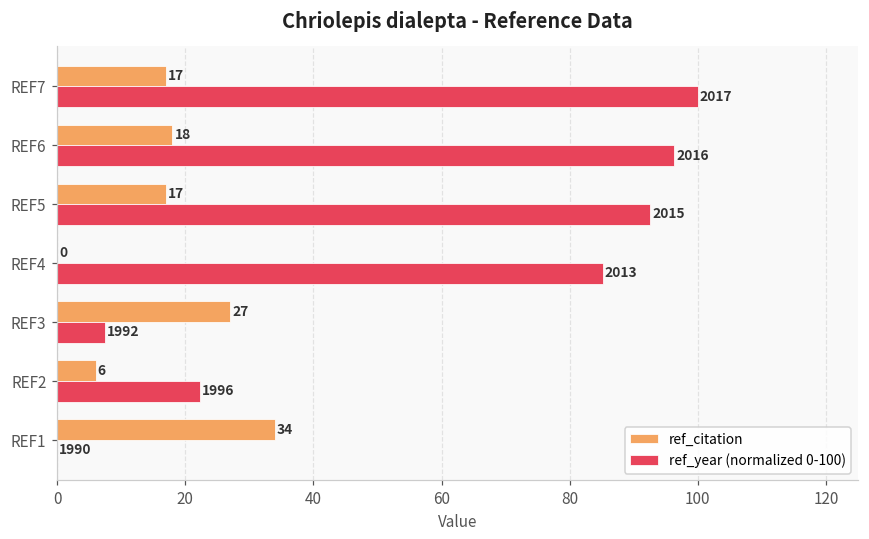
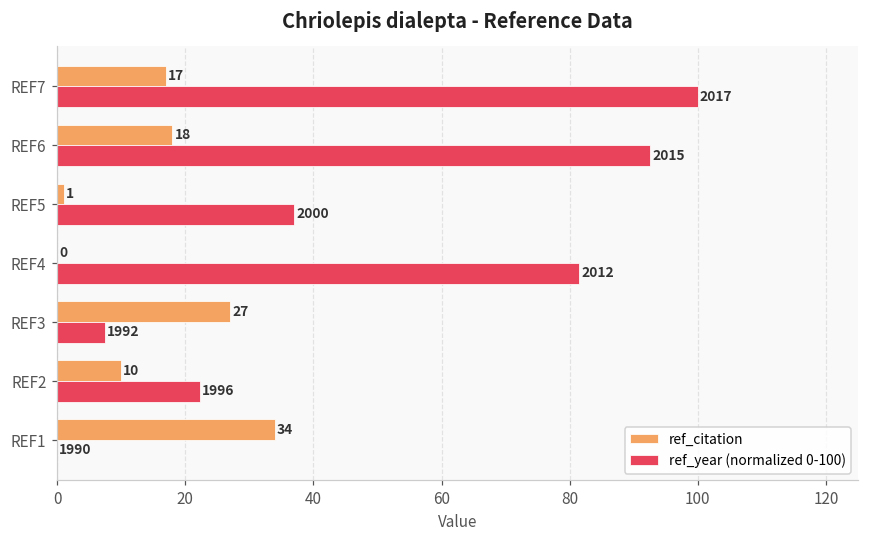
ref_year (normalized 0-100), REF6: 2016 -> 2015
ref_citation, REF5: 17 -> 1
ref_year (normalized 0-100), REF5: 2015 -> 2000
ref_year (normalized 0-100), REF4: 2013 -> 2012
ref_citation, REF2: 6 -> 10
